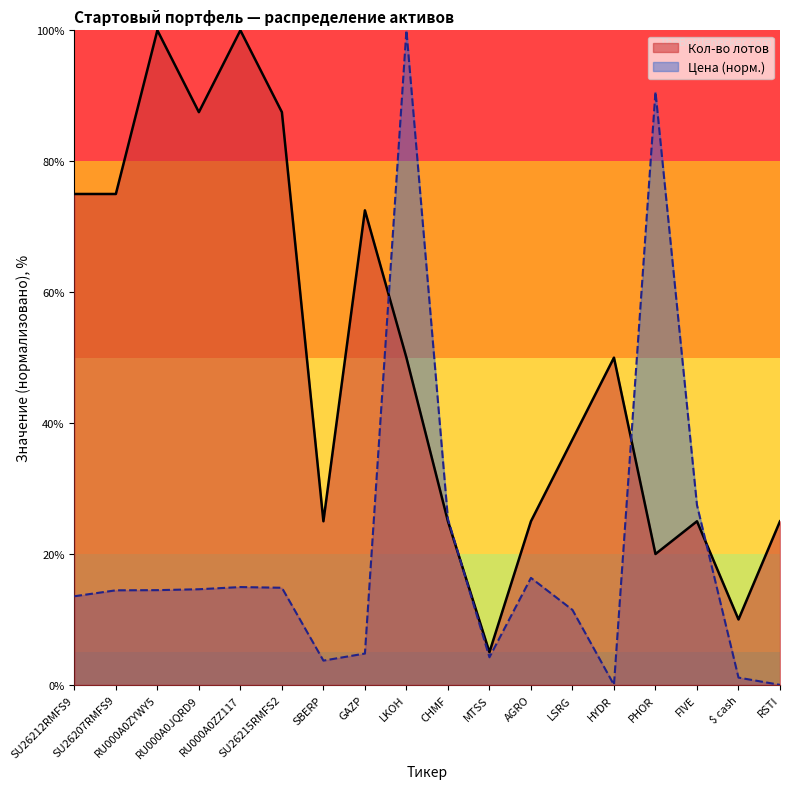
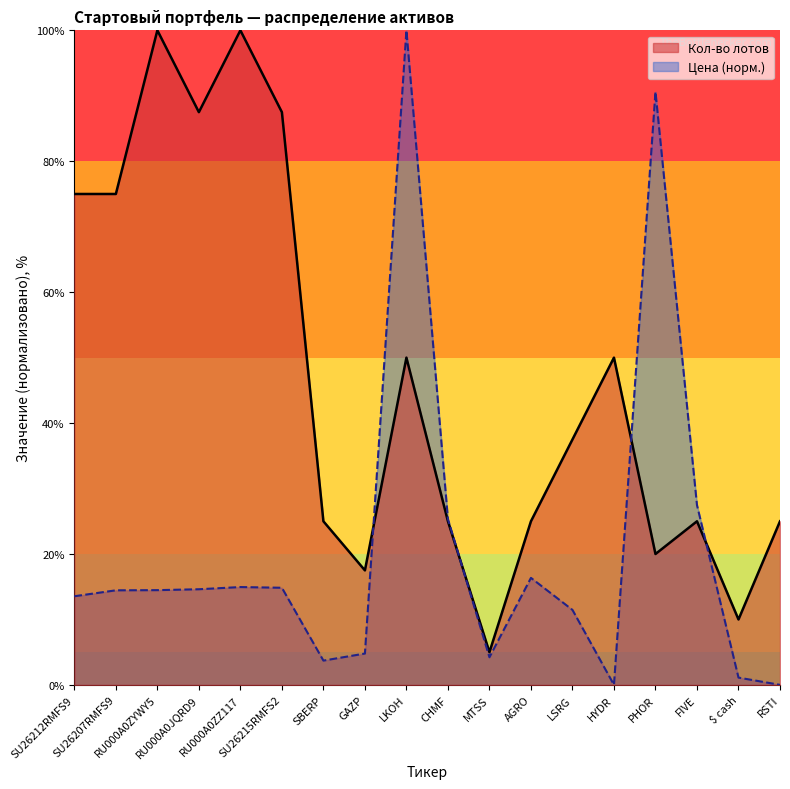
Кол-во лотов, GAZP: 73% -> 18%
